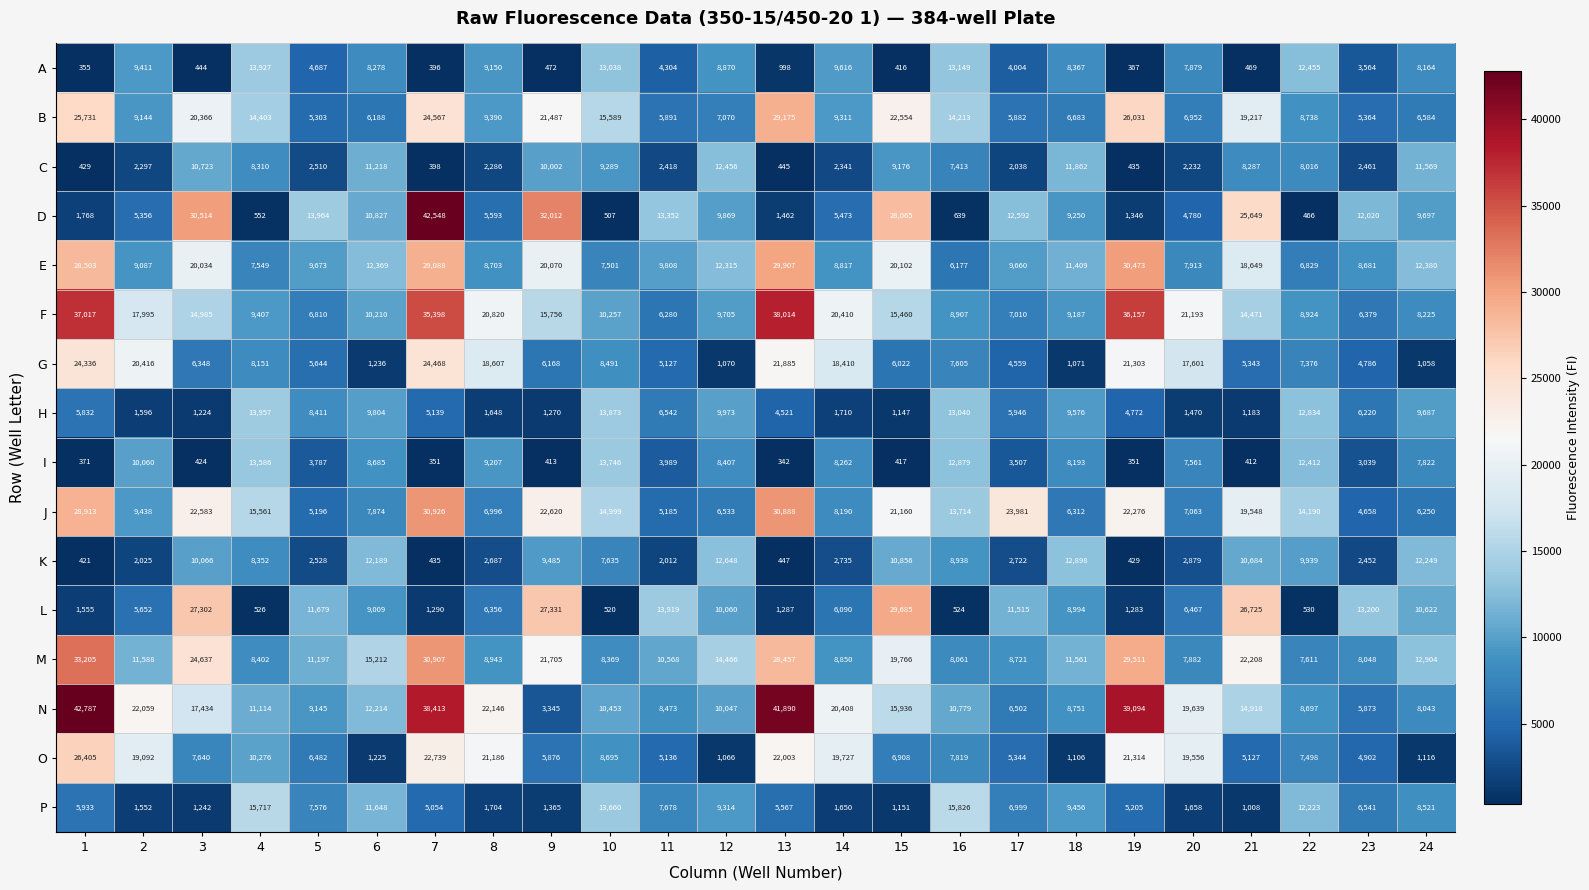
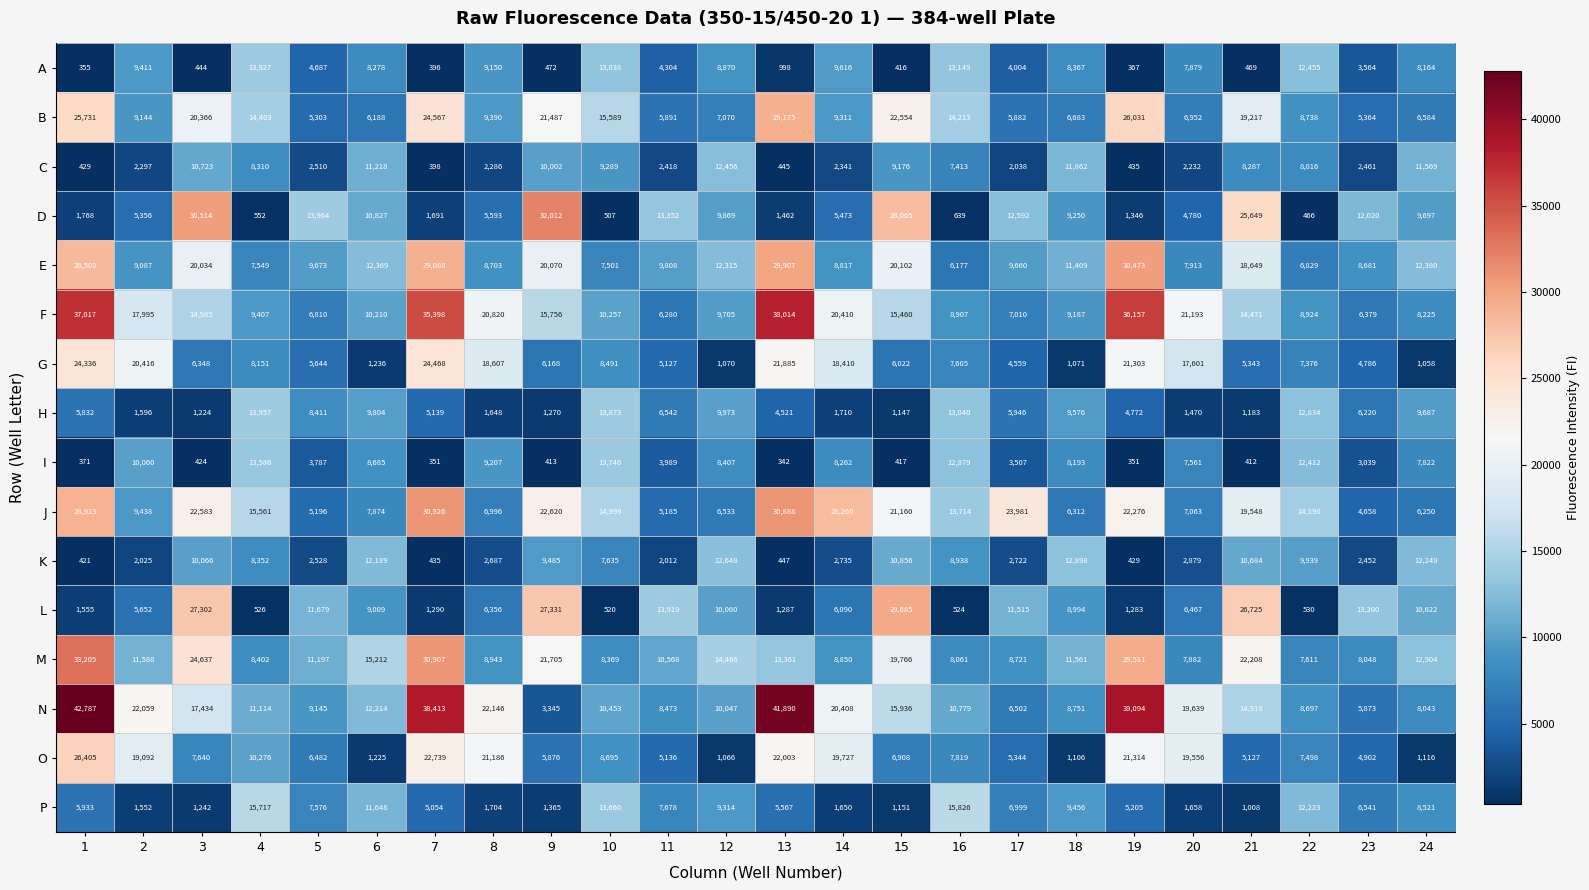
D, 7: 42,548 -> 1,691
J, 14: 8,190 -> 28,260
M, 13: 28,457 -> 13,361
